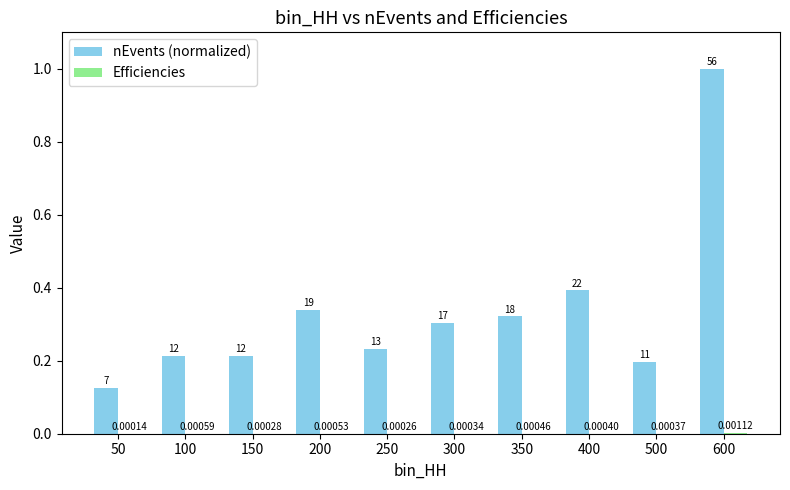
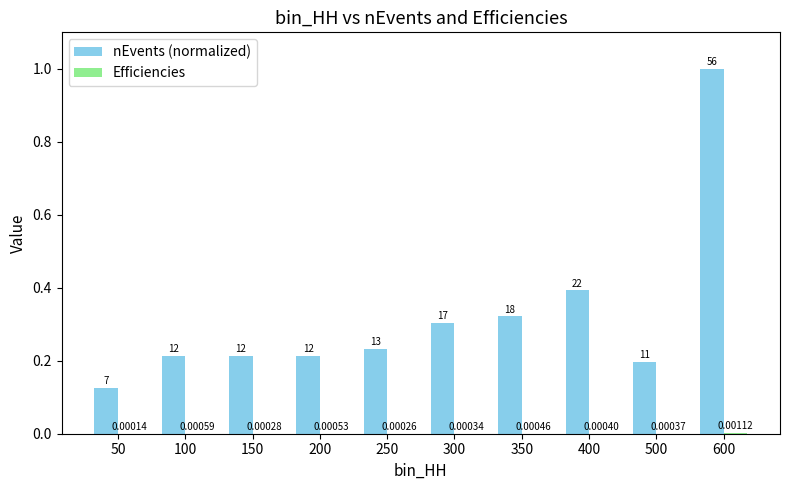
nEvents (normalized), 200: 19 -> 12
